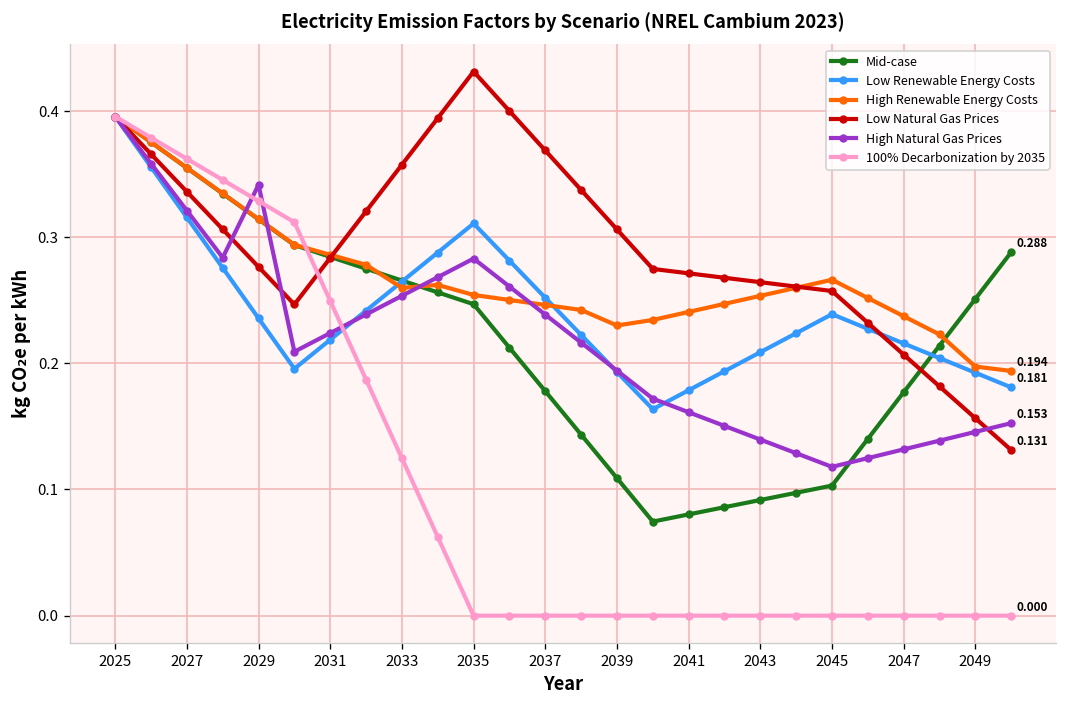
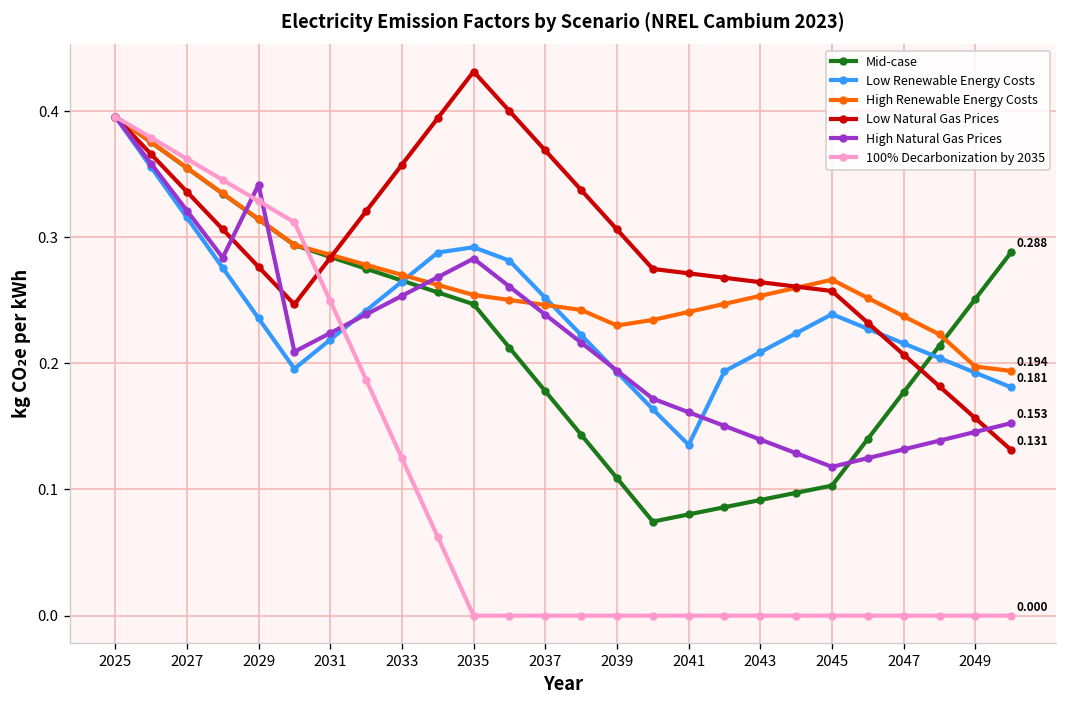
High Renewable Energy Costs, 2033: 0.260 -> 0.270
Low Renewable Energy Costs, 2035: 0.311 -> 0.292
Low Renewable Energy Costs, 2041: 0.179 -> 0.135
